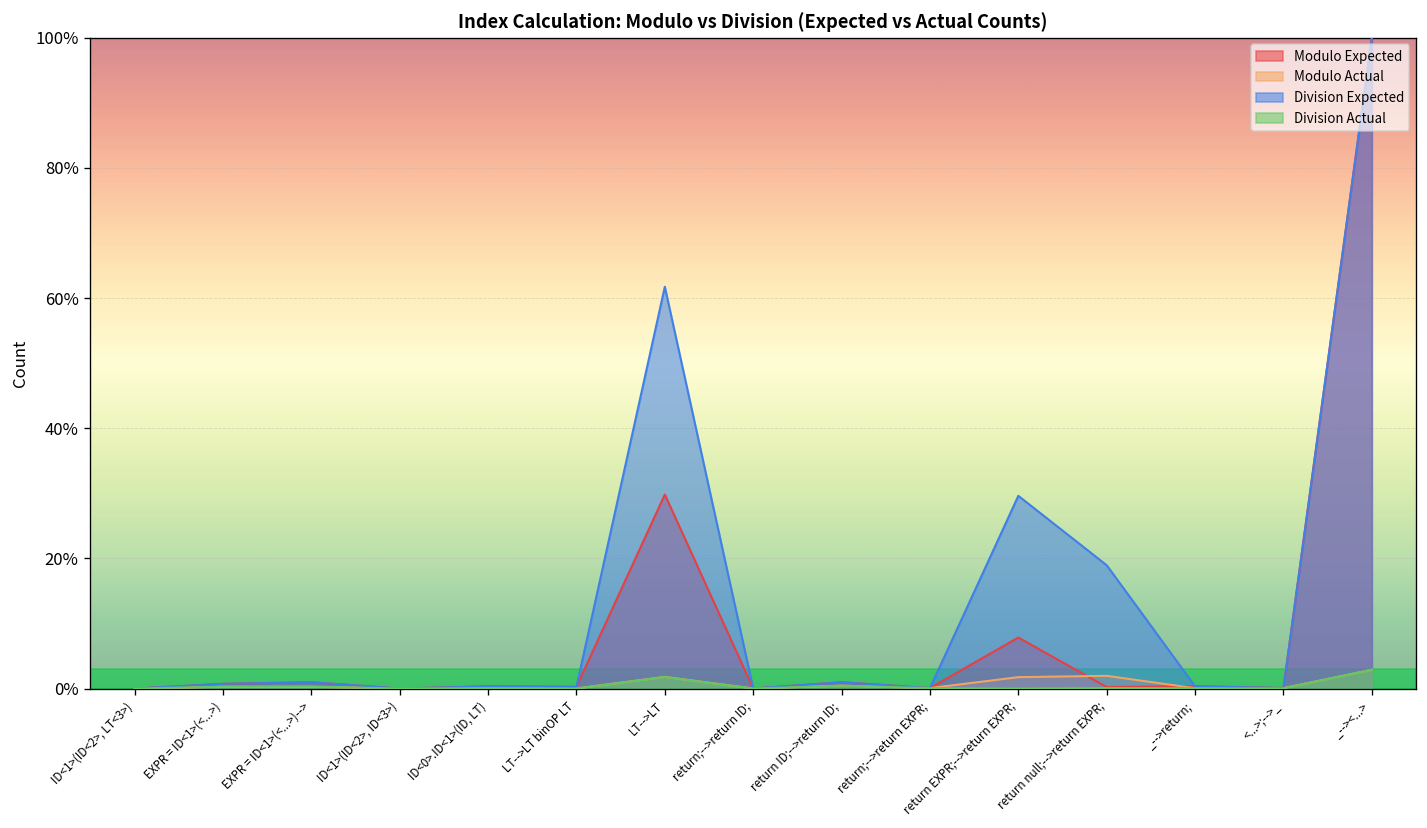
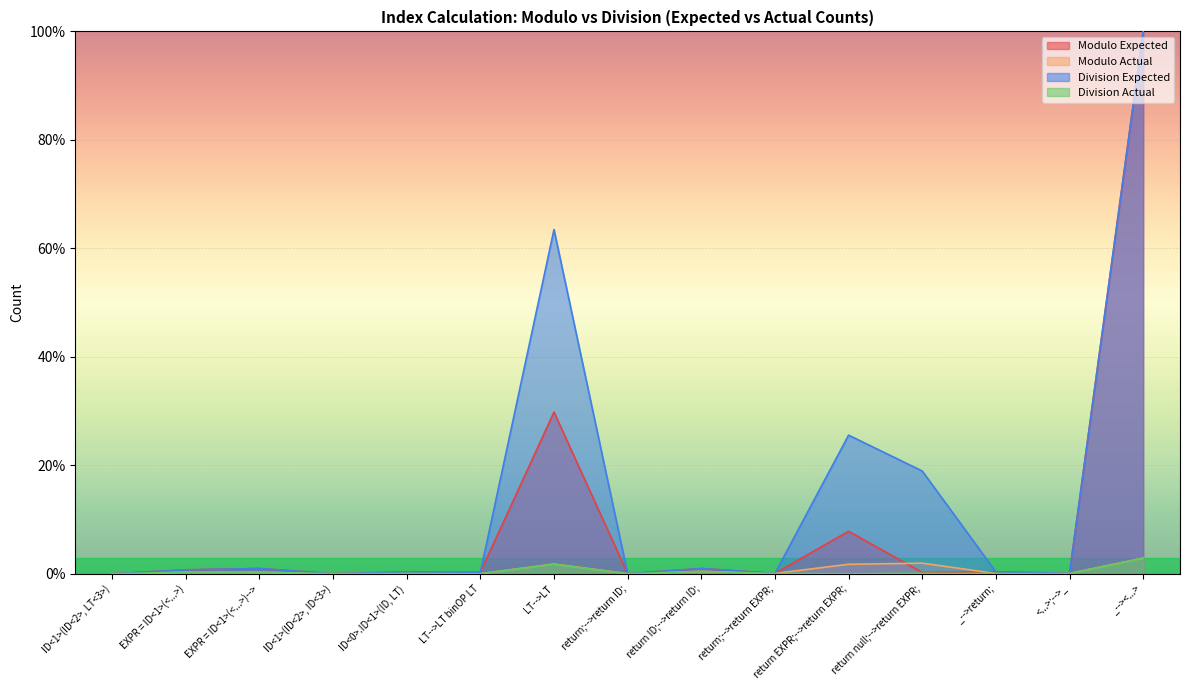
Division Expected, LT-->LT: 62% -> 63%
Division Expected, return EXPR;-->return EXPR;: 30% -> 26%
